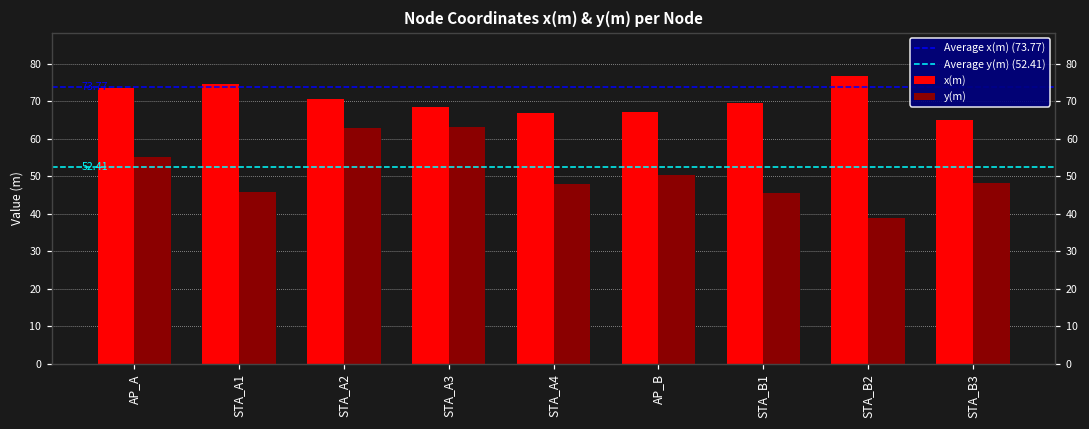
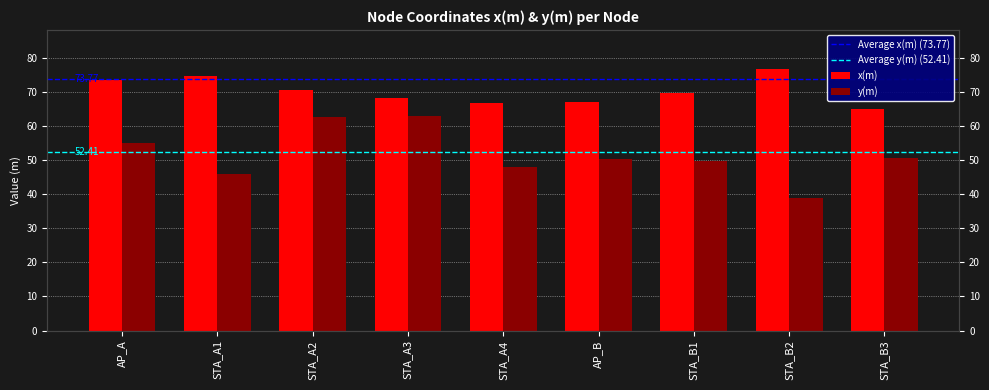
y(m), STA_B1: 46 -> 50
y(m), STA_B3: 48 -> 51
